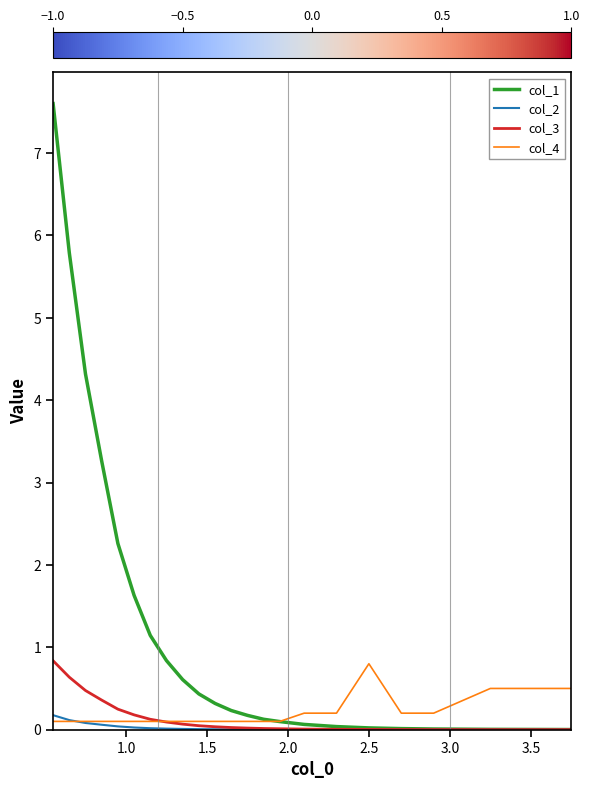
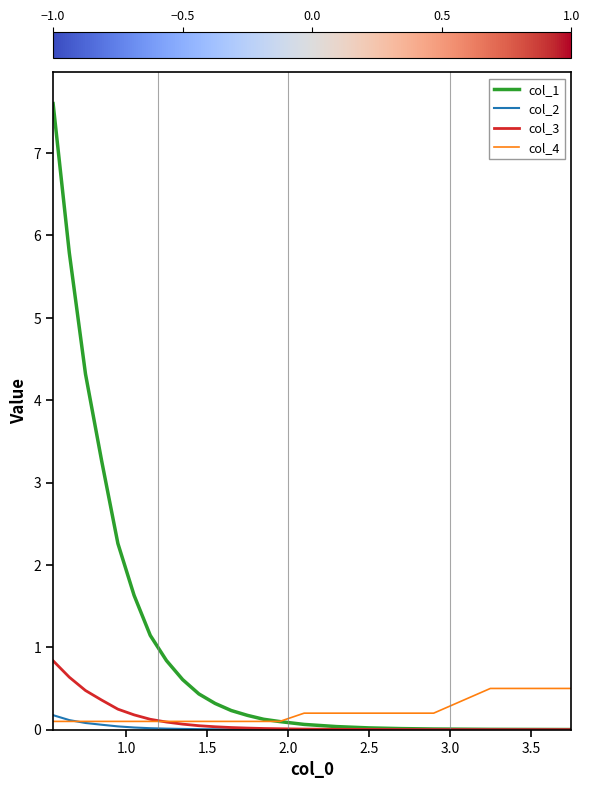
col_4, 2.5: 0.8 -> 0.2
